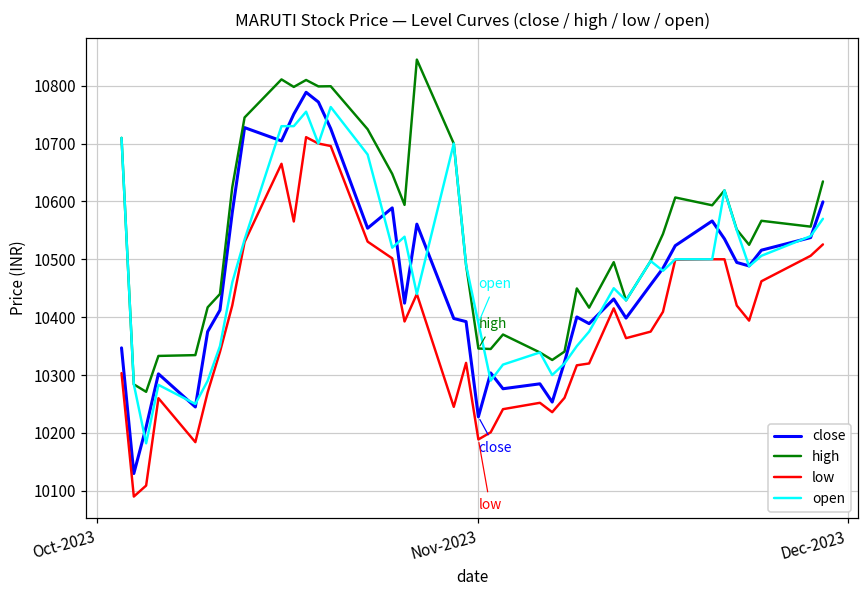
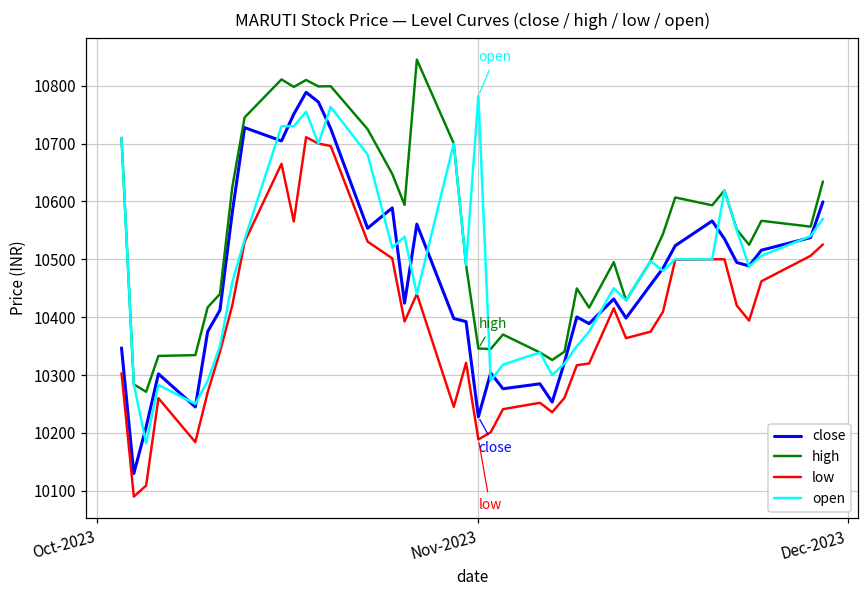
open, Nov-2023: 10390 -> 10780
